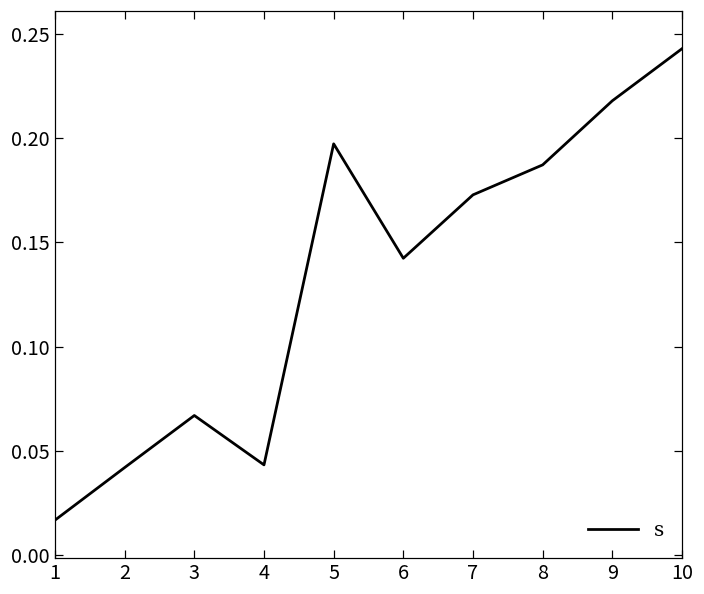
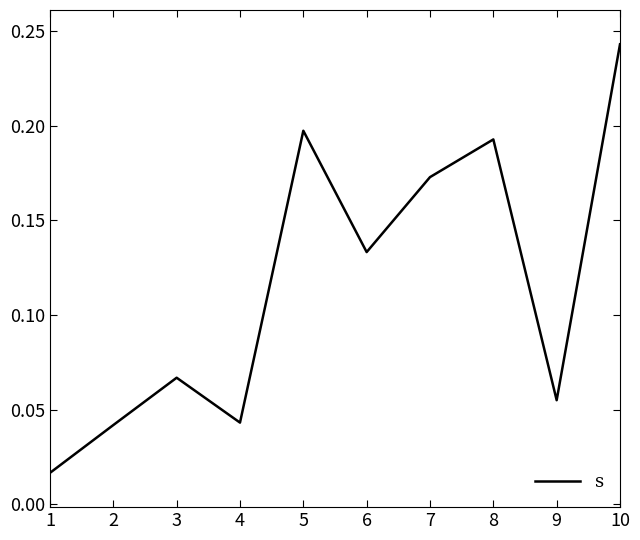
6: 0.142 -> 0.133
8: 0.187 -> 0.193
9: 0.218 -> 0.055
